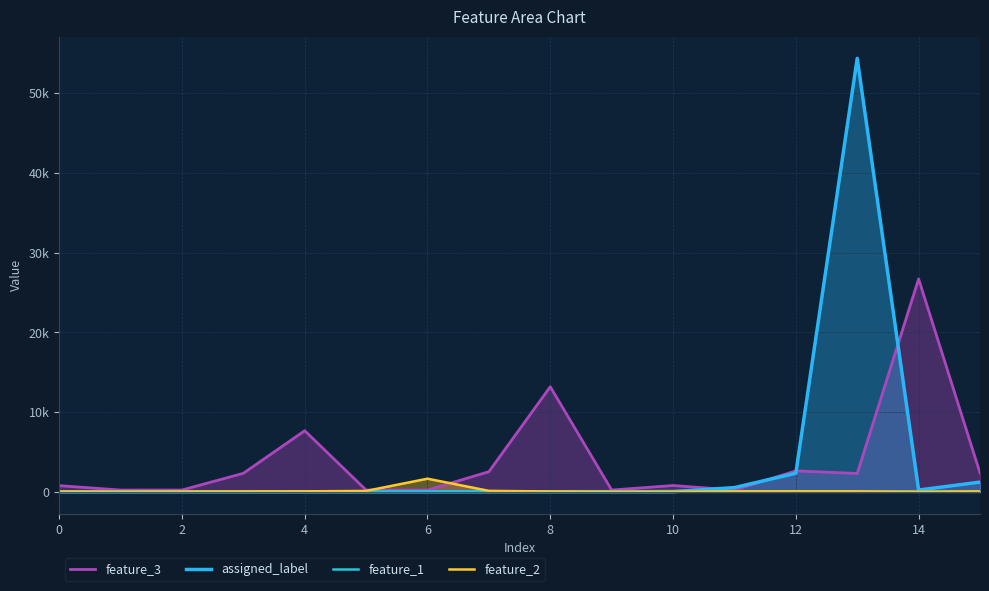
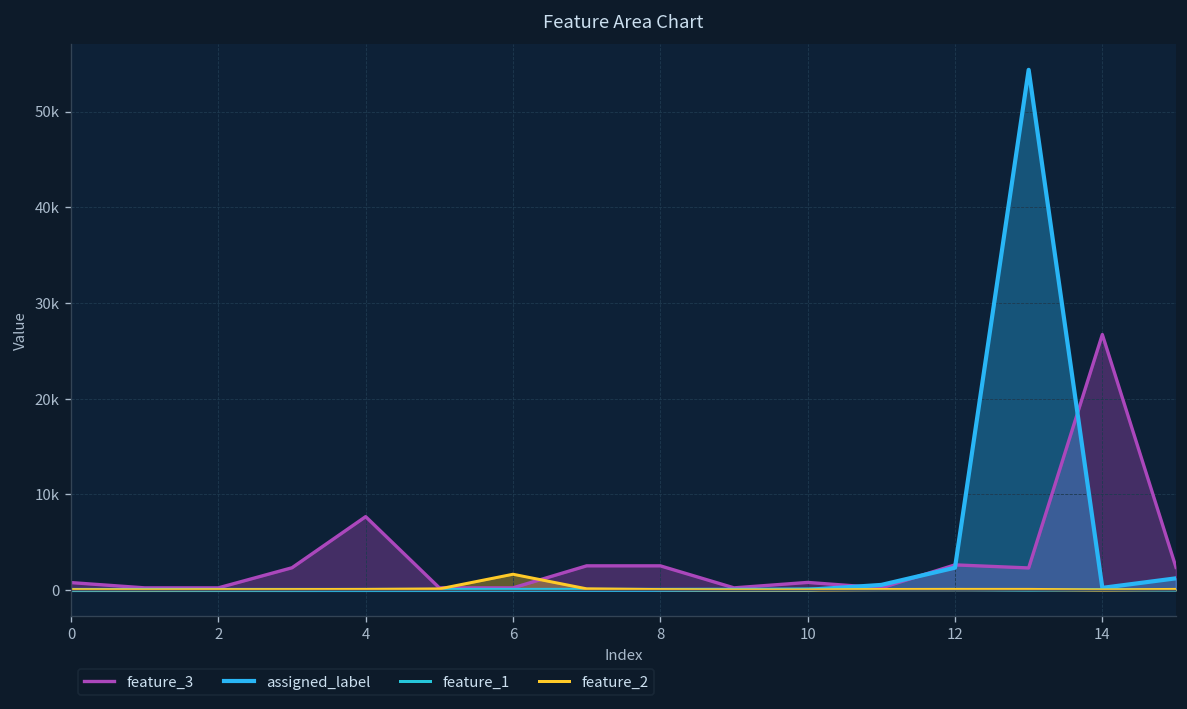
feature_3, 8: 13000 -> 3000
